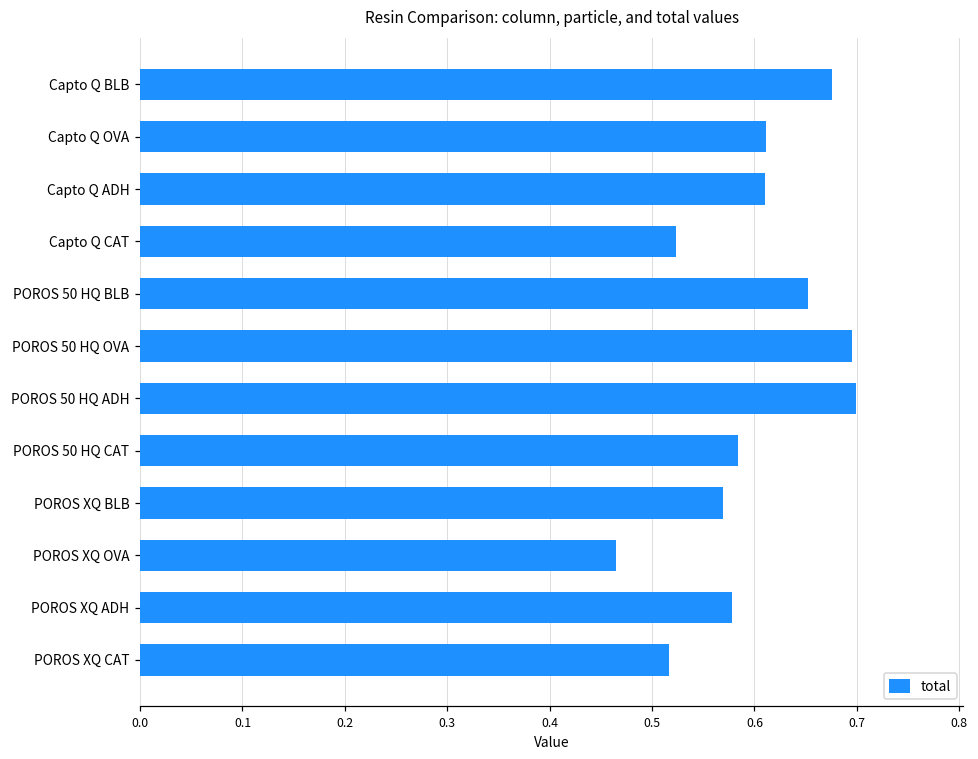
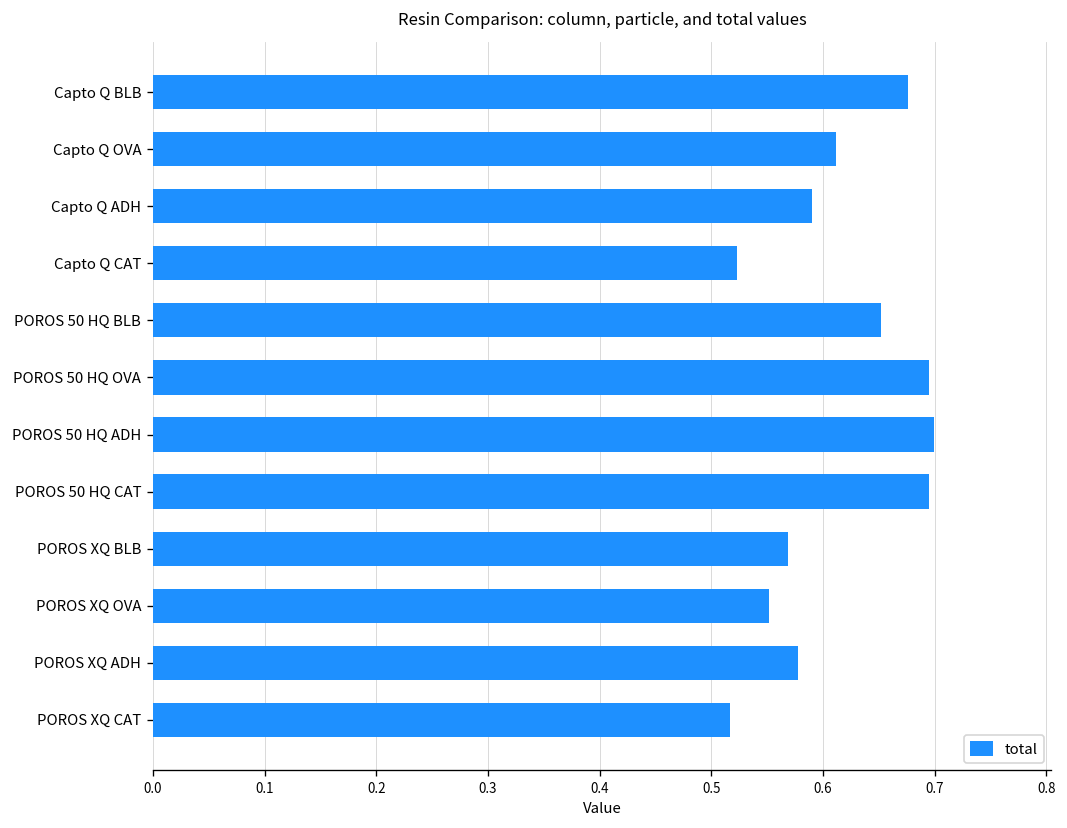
Capto Q ADH: 0.61 -> 0.59
POROS 50 HQ CAT: 0.58 -> 0.69
POROS XQ OVA: 0.47 -> 0.55
